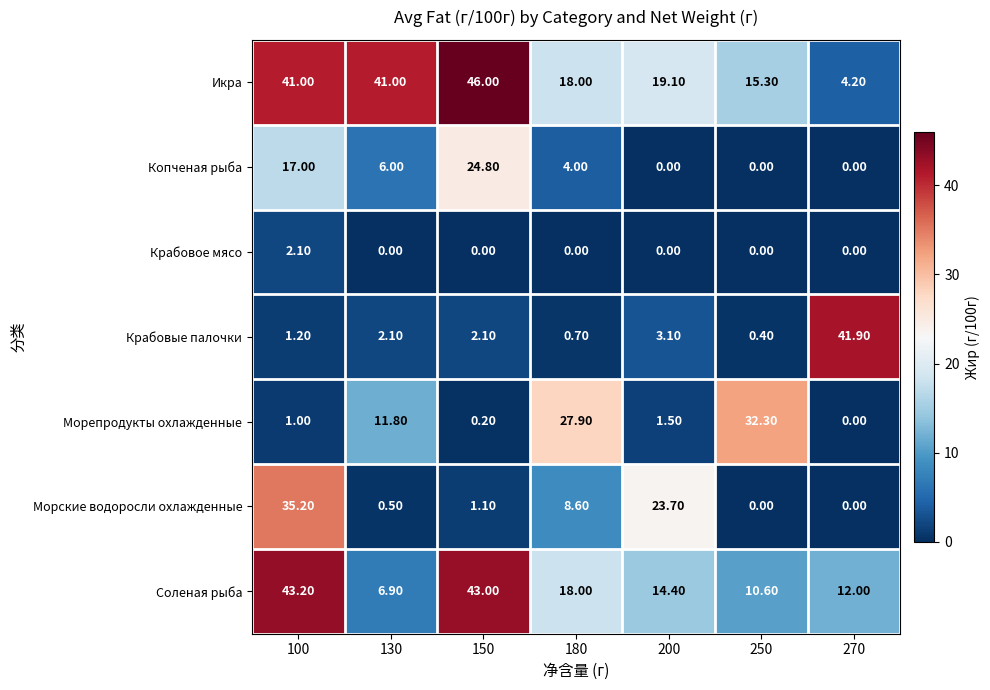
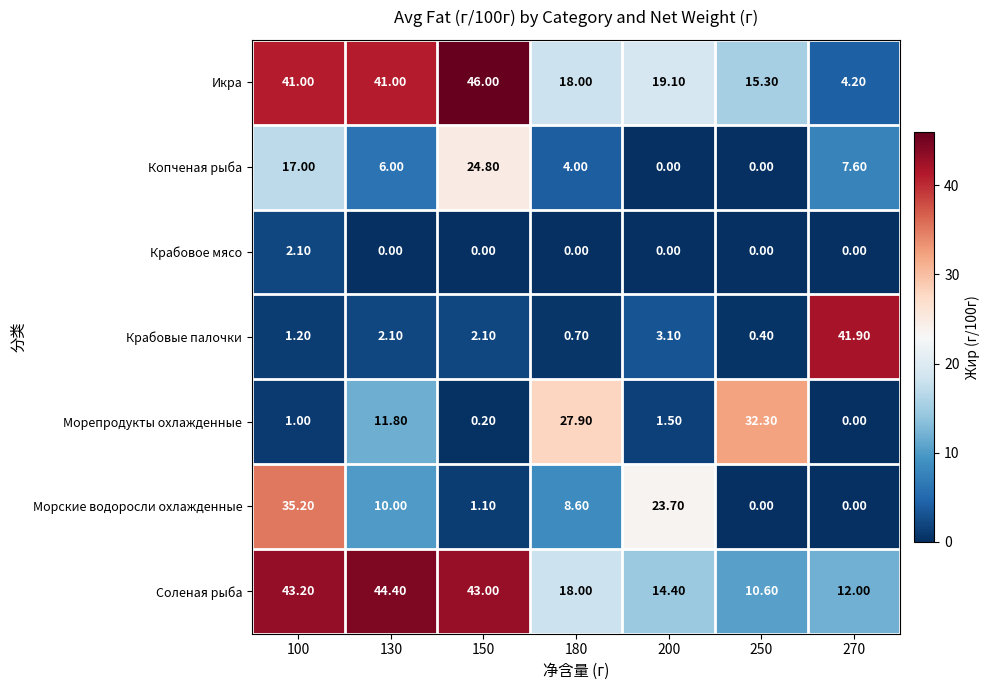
Копченая рыба, 270: 0.00 -> 7.60
Морские водоросли охлажденные, 130: 0.50 -> 10.00
Соленая рыба, 130: 6.90 -> 44.40
